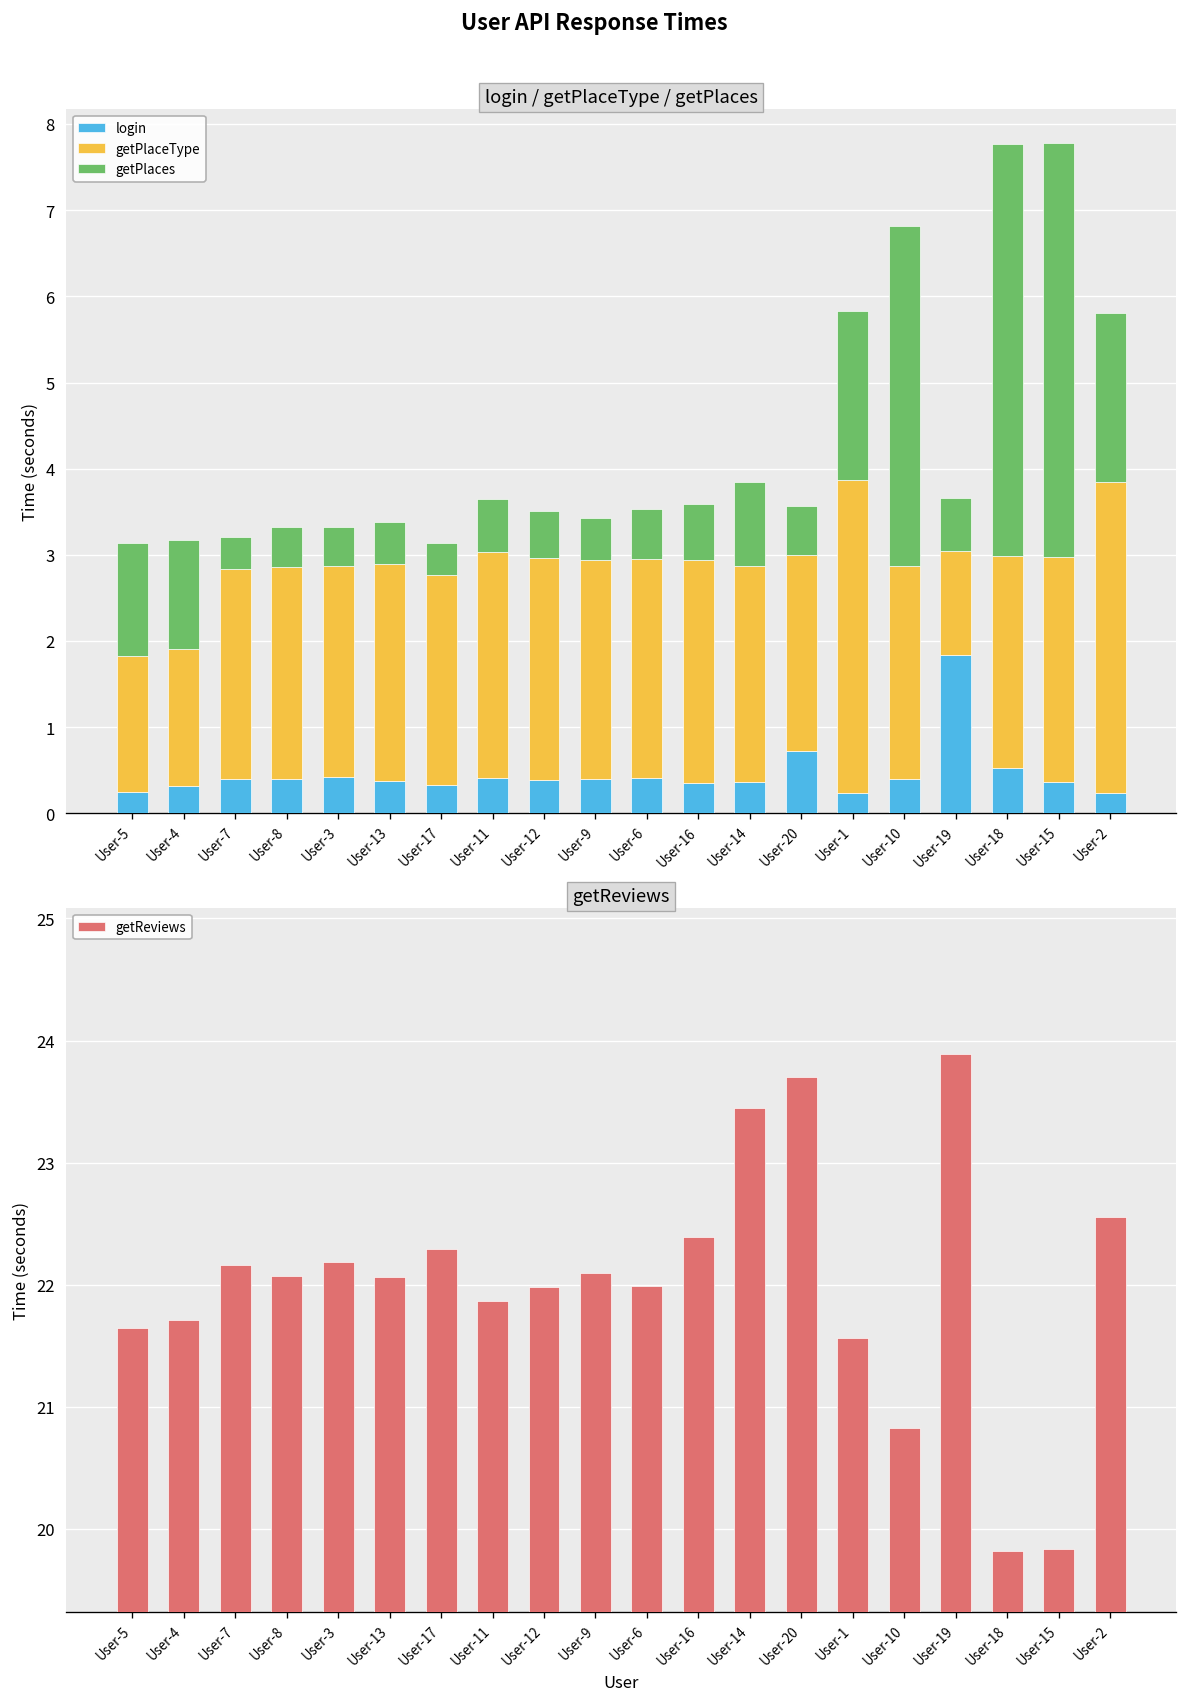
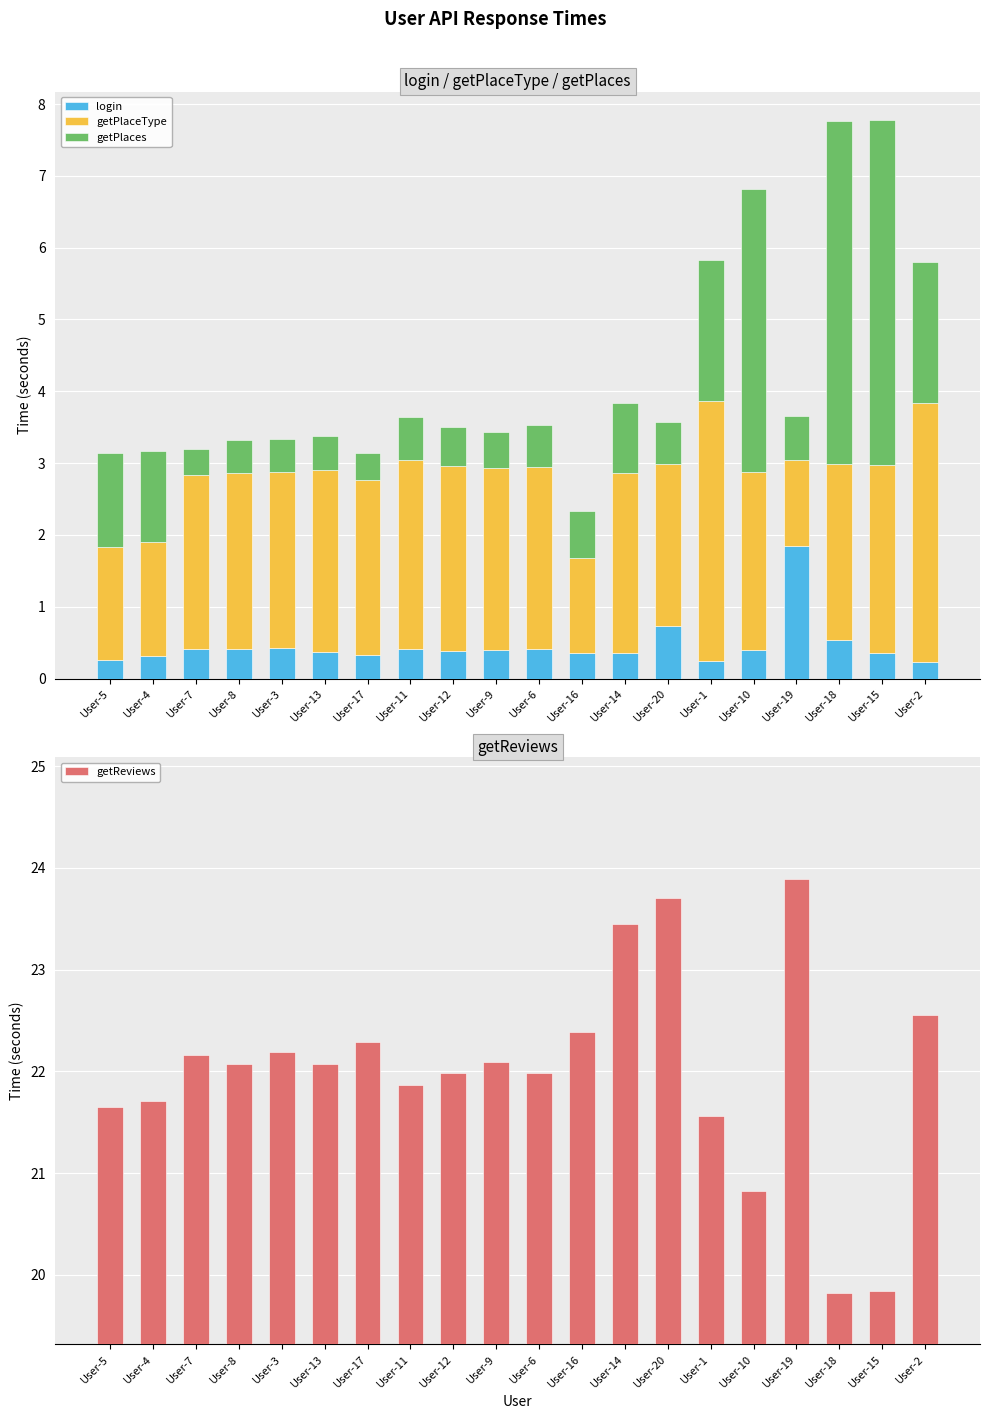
login / getPlaceType / getPlaces, getPlaceType, User-16: 2.6 -> 1.3
